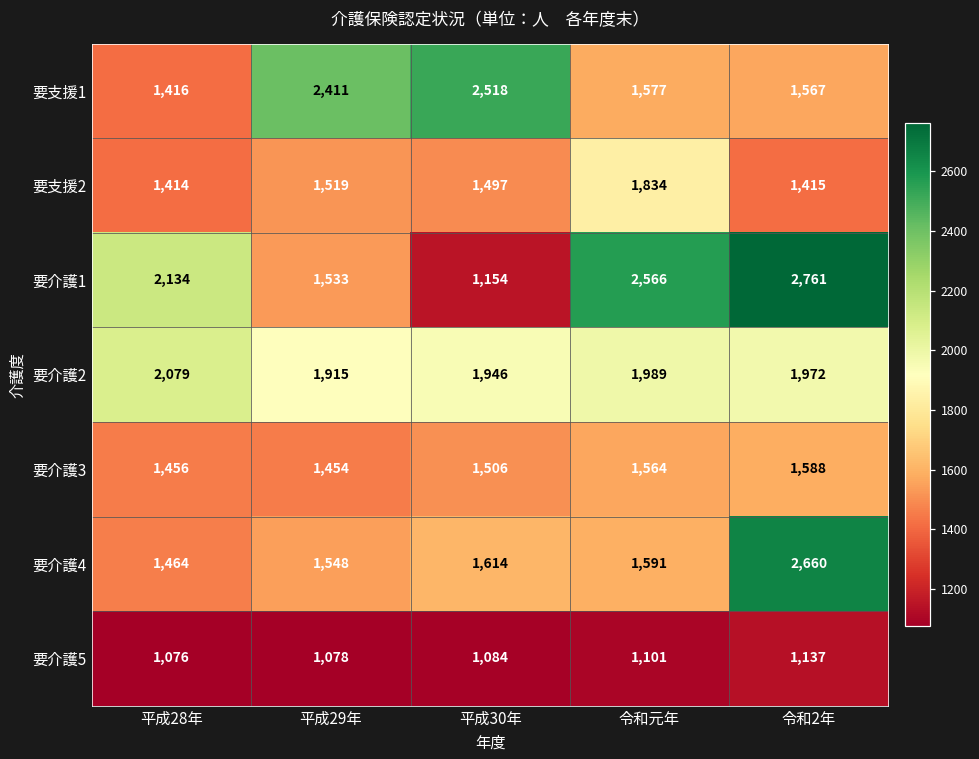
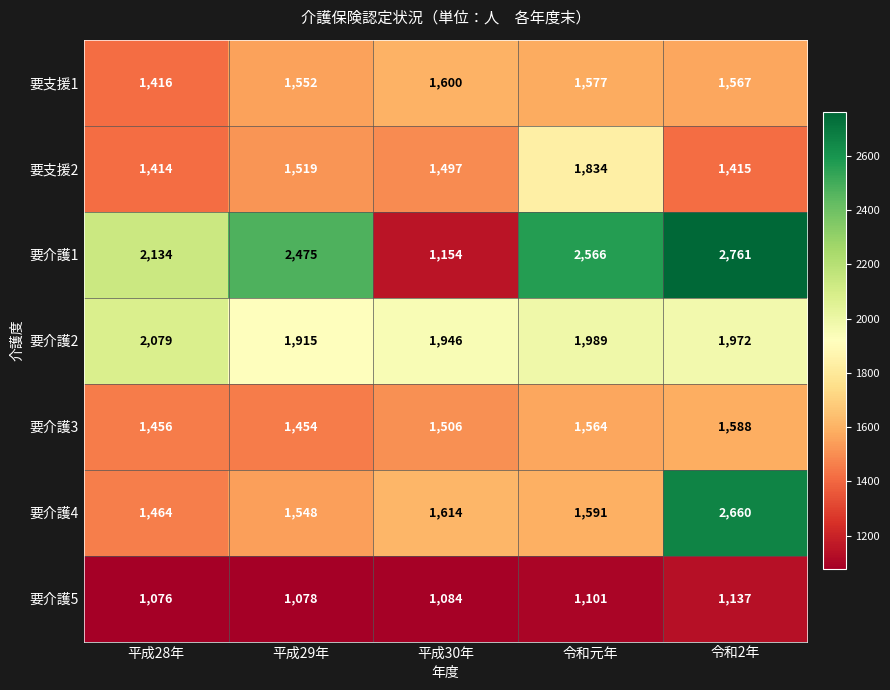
要支援1, 平成29年: 2,411 -> 1,552
要支援1, 平成30年: 2,518 -> 1,600
要介護1, 平成29年: 1,533 -> 2,475
